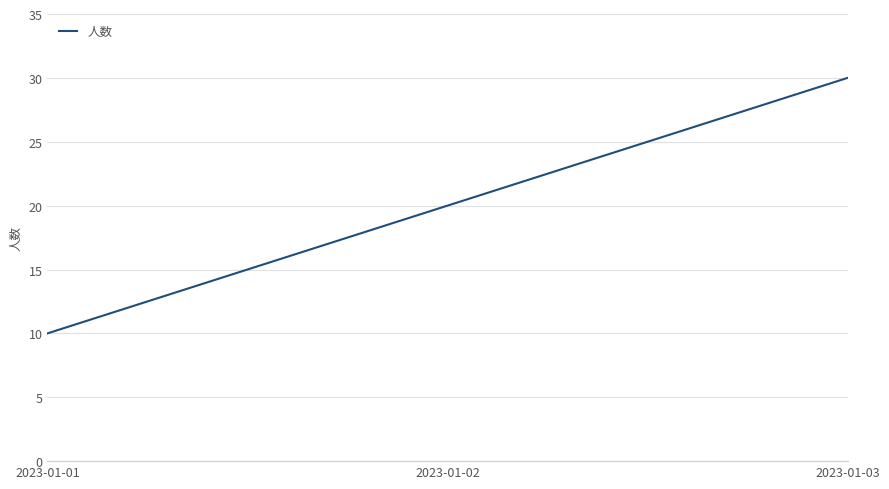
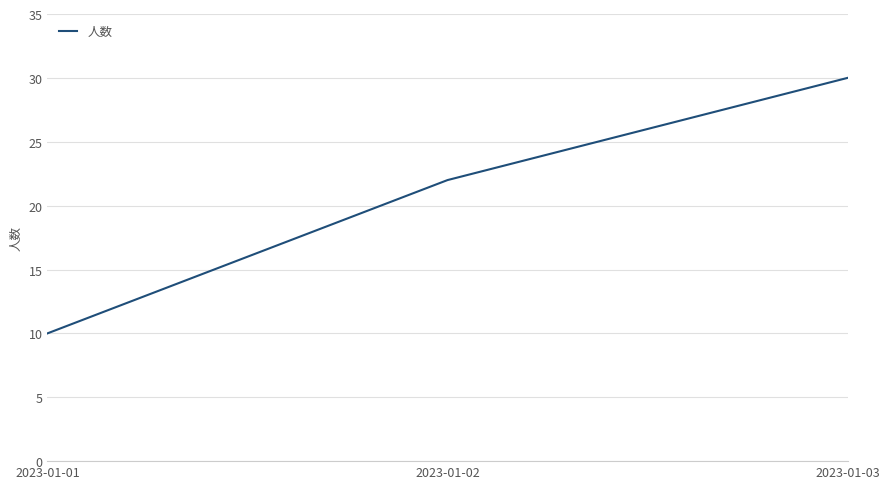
2023-01-02: 20 -> 22
